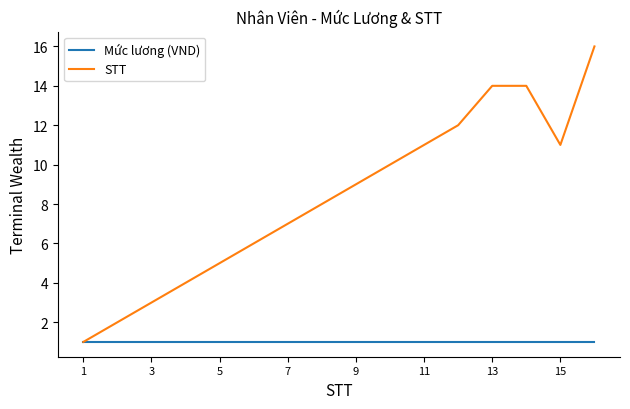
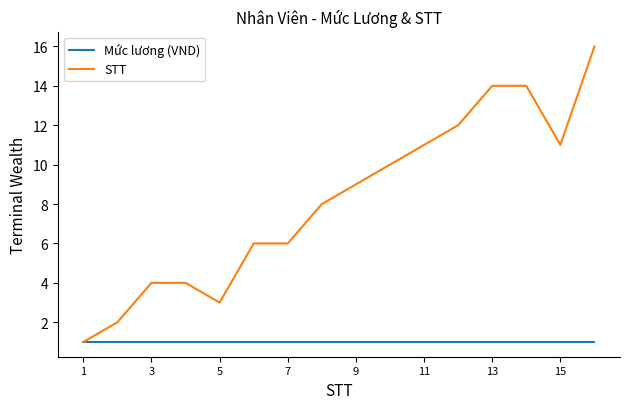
STT, 3: 3 -> 4
STT, 5: 5 -> 3
STT, 7: 7 -> 6
